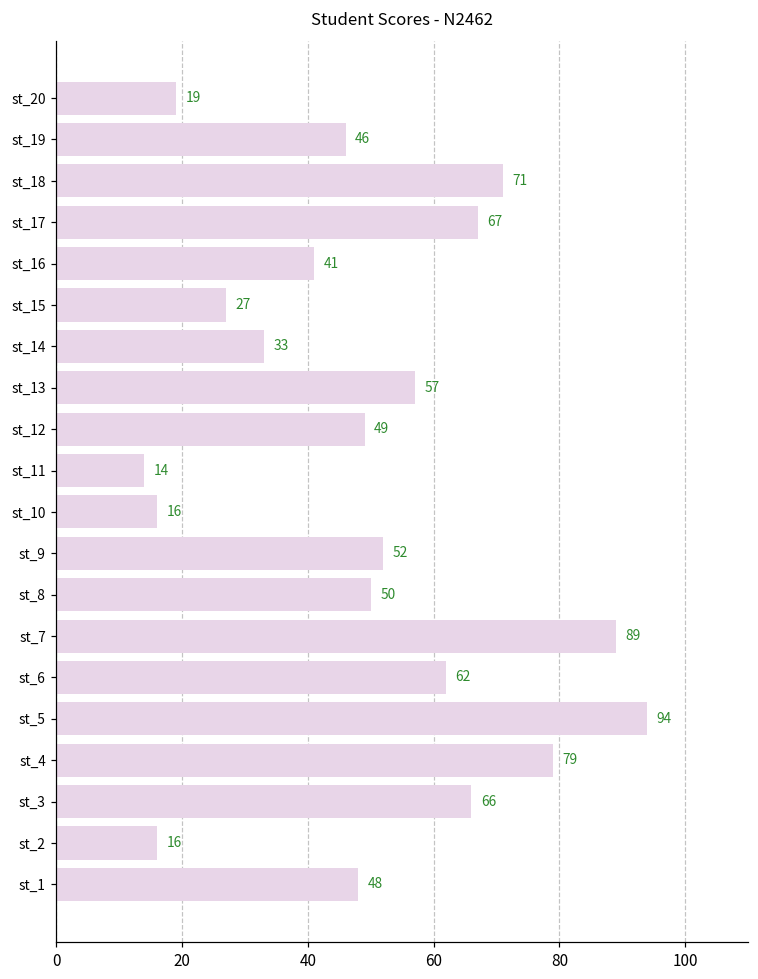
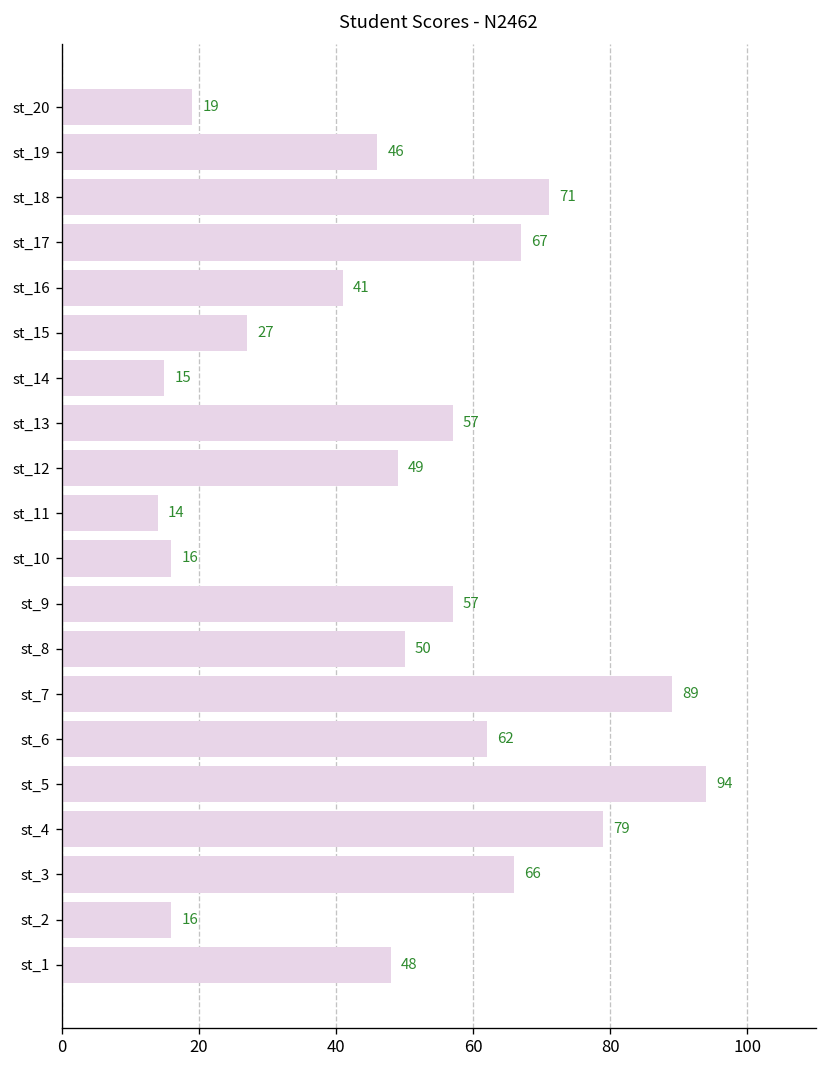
st_14: 33 -> 15
st_9: 52 -> 57
